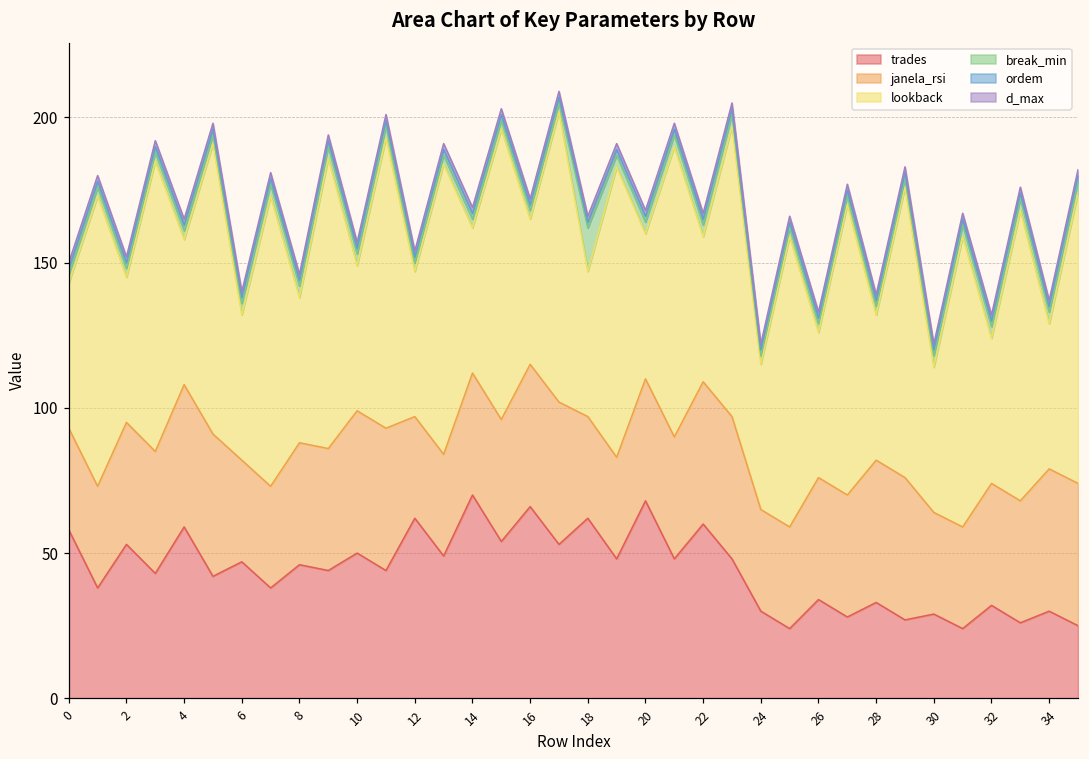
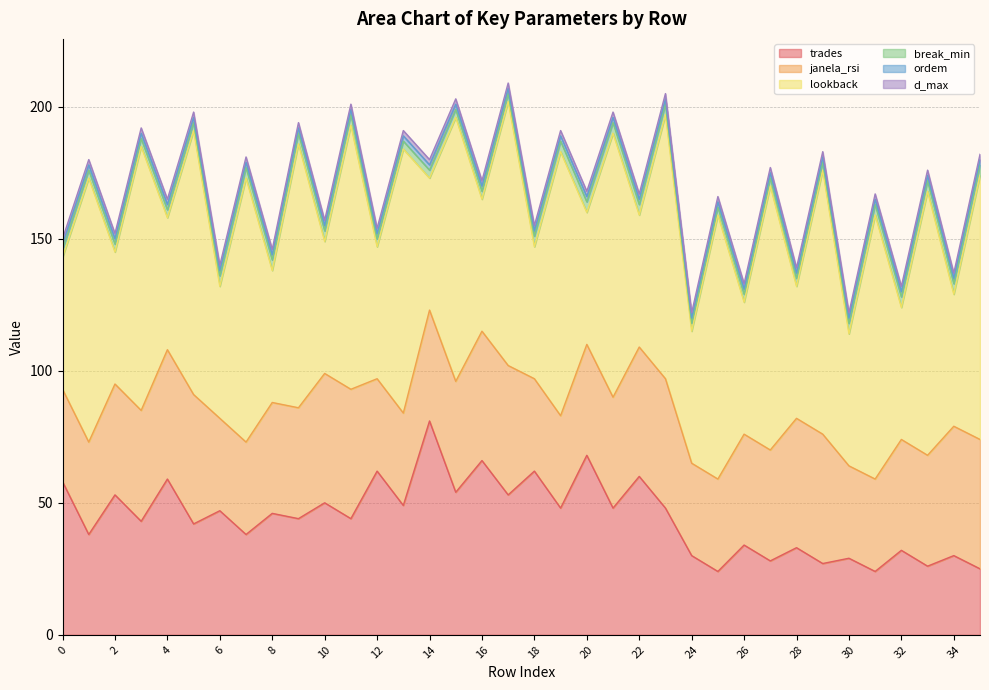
trades, 14: 70 -> 81
break_min, 18: 15 -> 4
